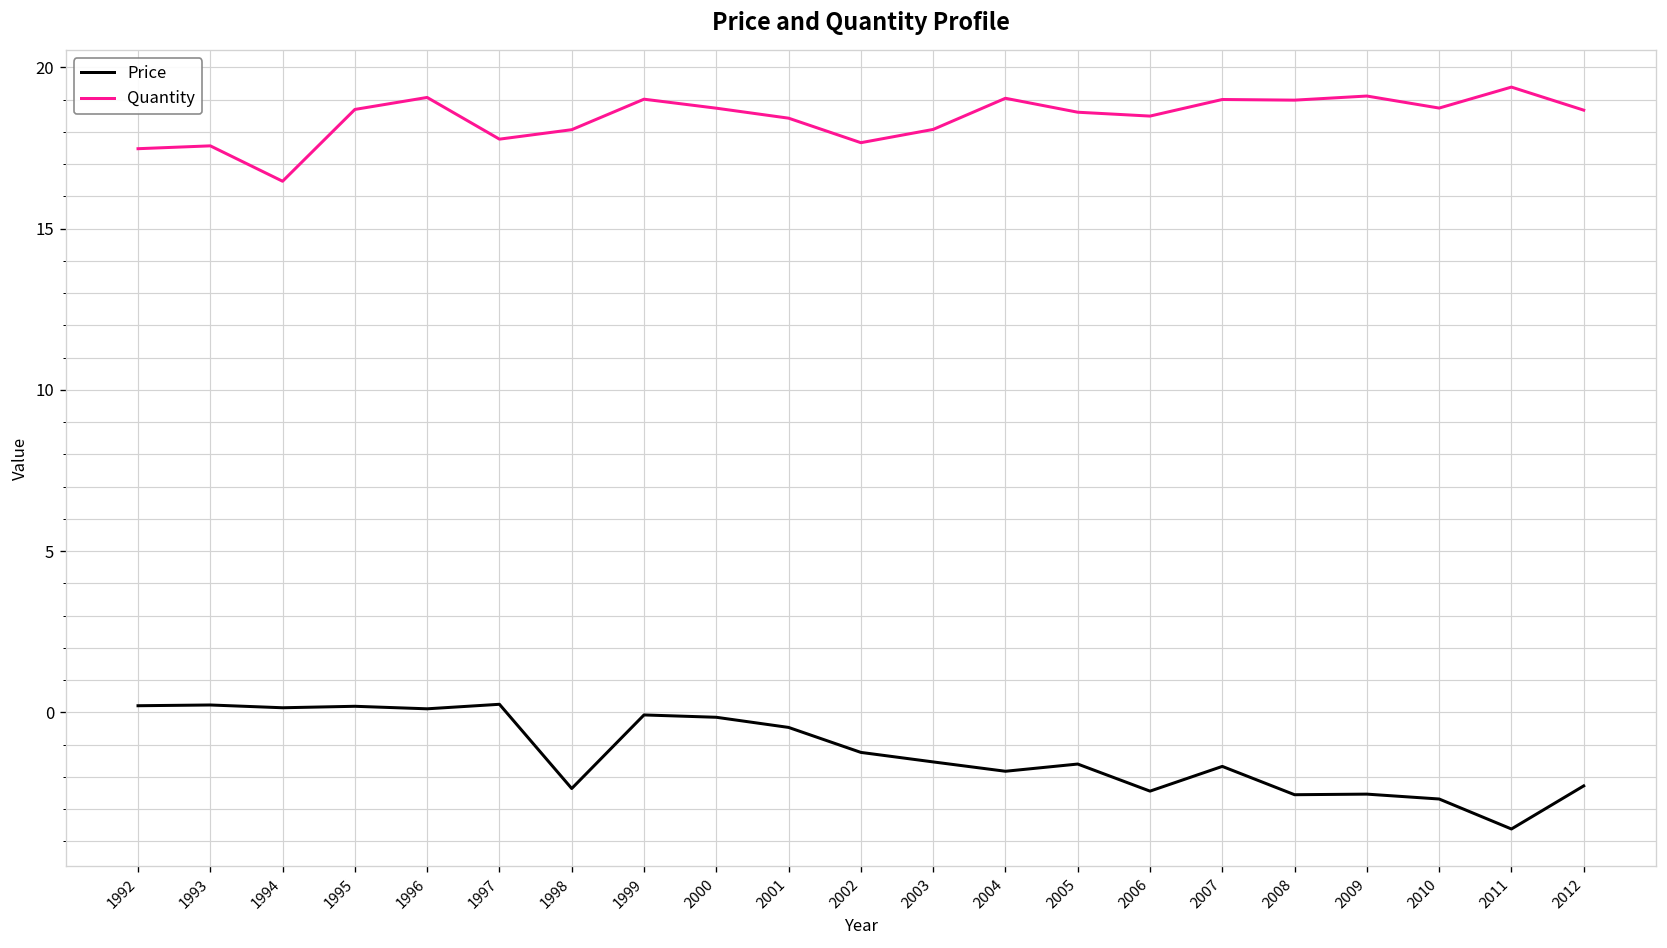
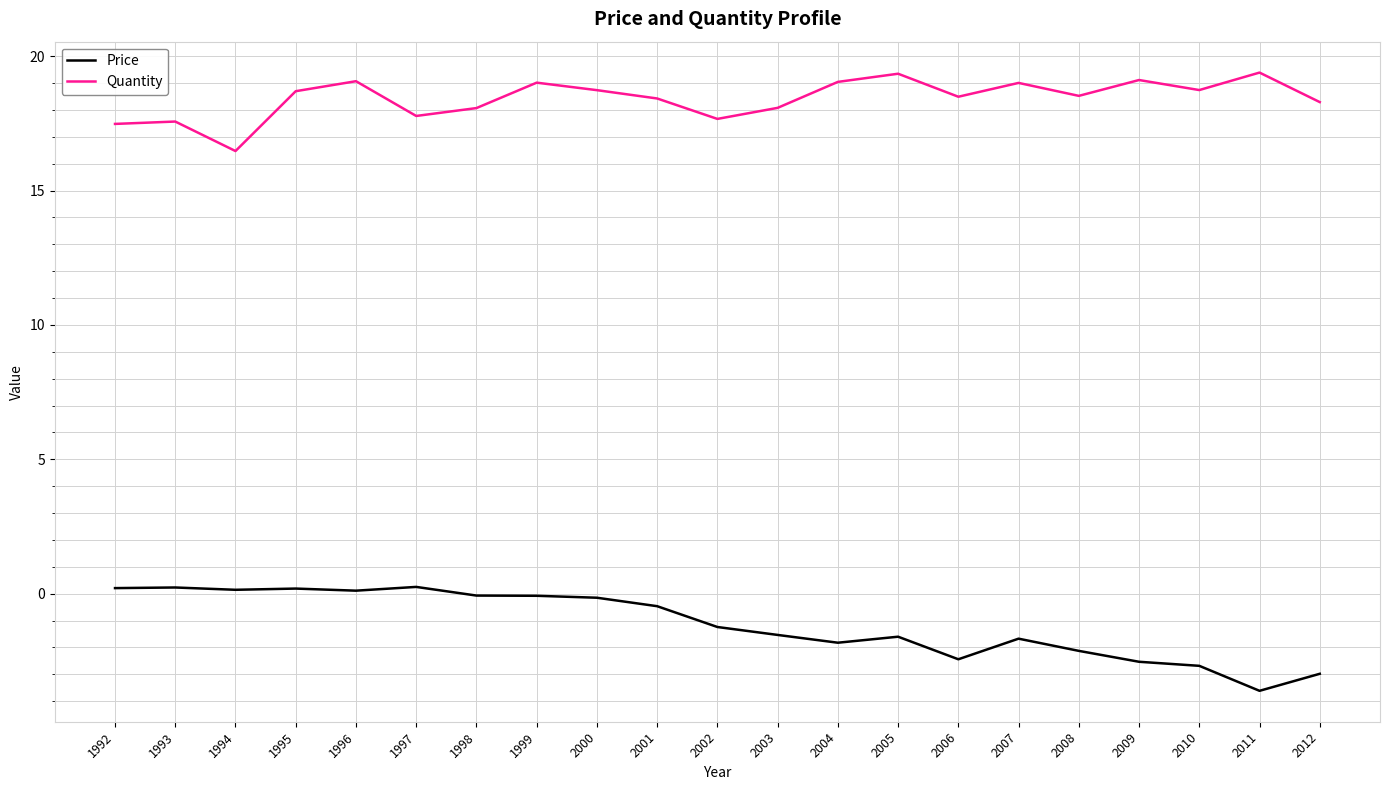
Price, 1998: -2.4 -> -0.1
Quantity, 2005: 18.6 -> 19.3
Price, 2008: -2.6 -> -2.1
Quantity, 2008: 19.0 -> 18.5
Price, 2012: -2.3 -> -3.0
Quantity, 2012: 18.7 -> 18.3
